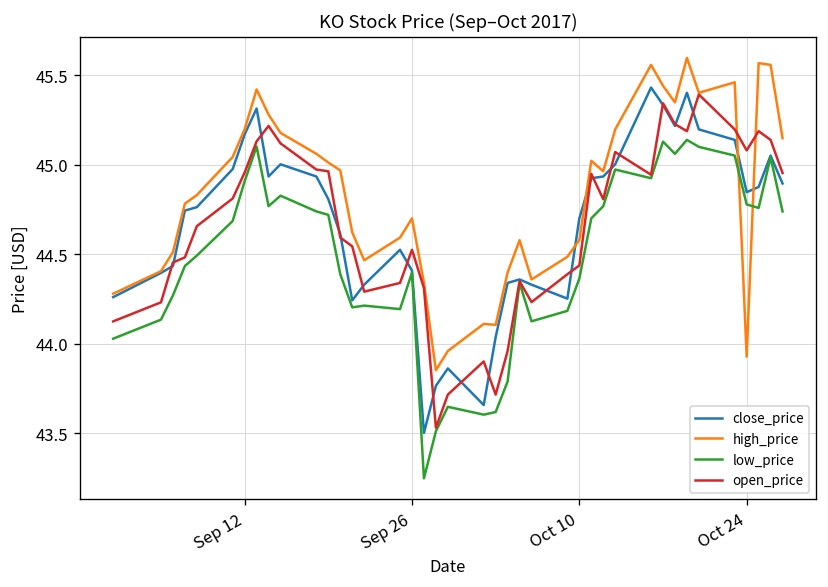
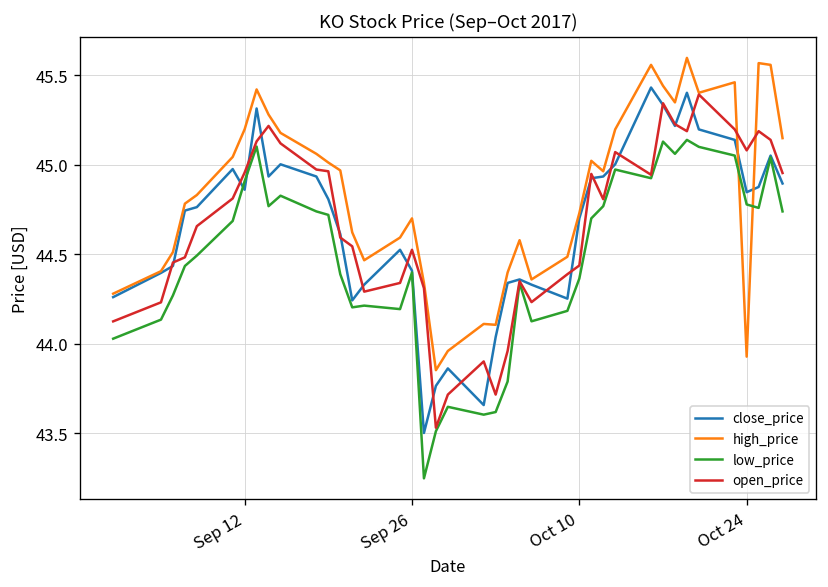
close_price, Sep 12: 45.17 -> 44.86
high_price, Oct 10: 44.58 -> 44.73
